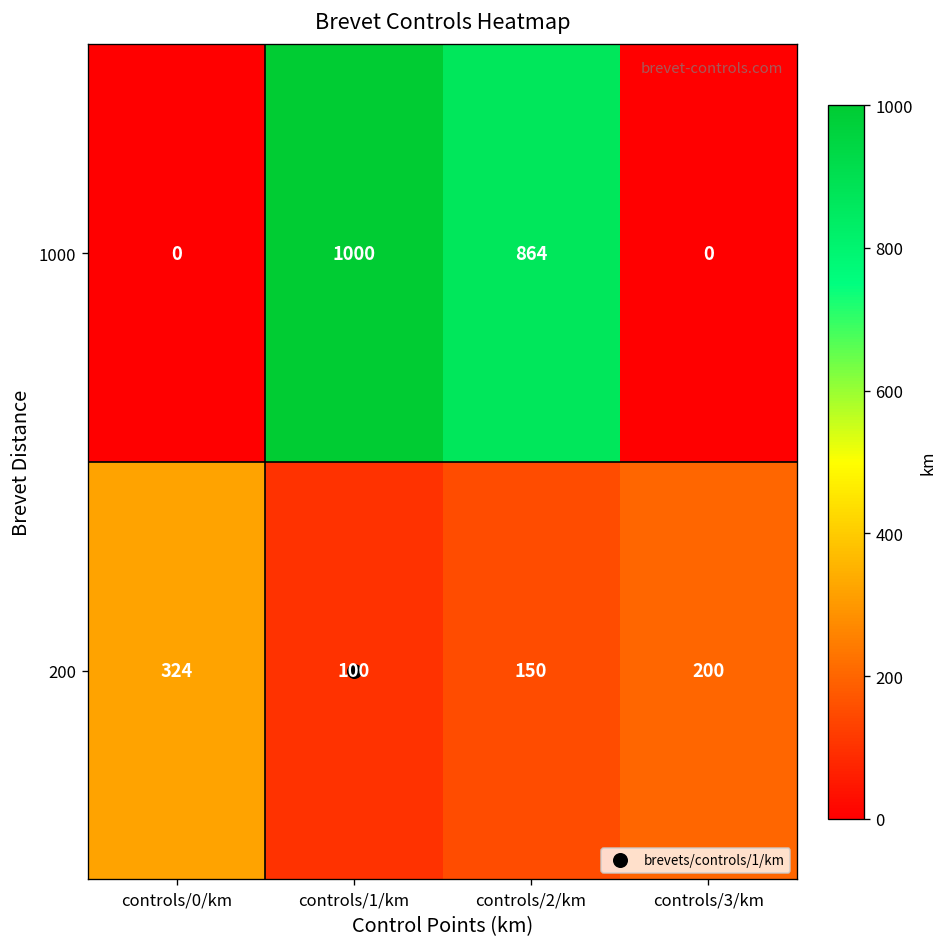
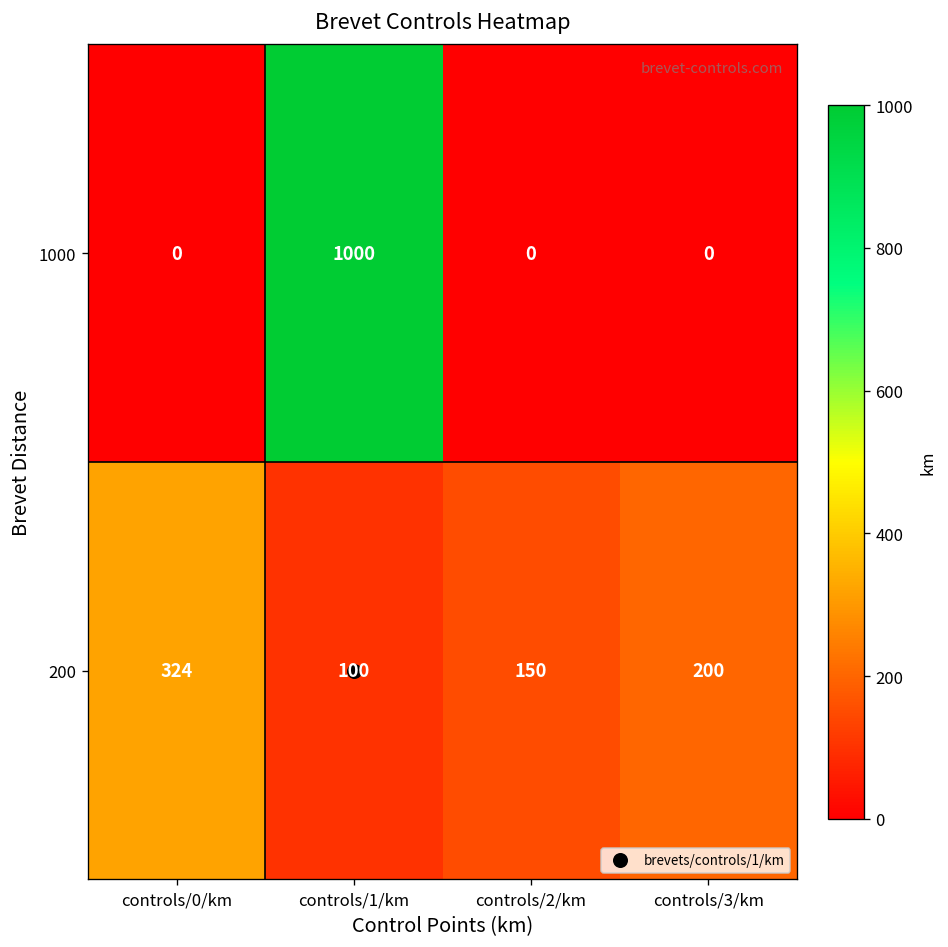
1000, controls/2/km: 864 -> 0
